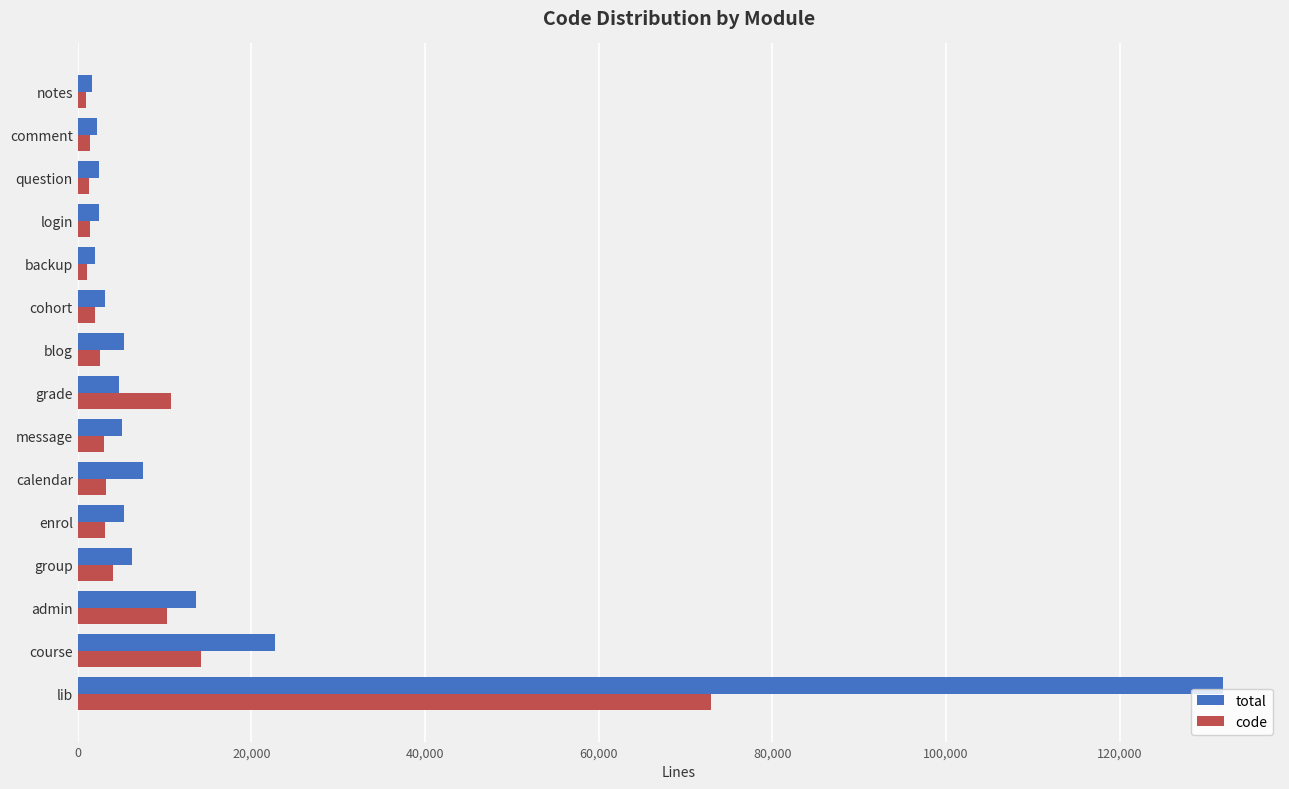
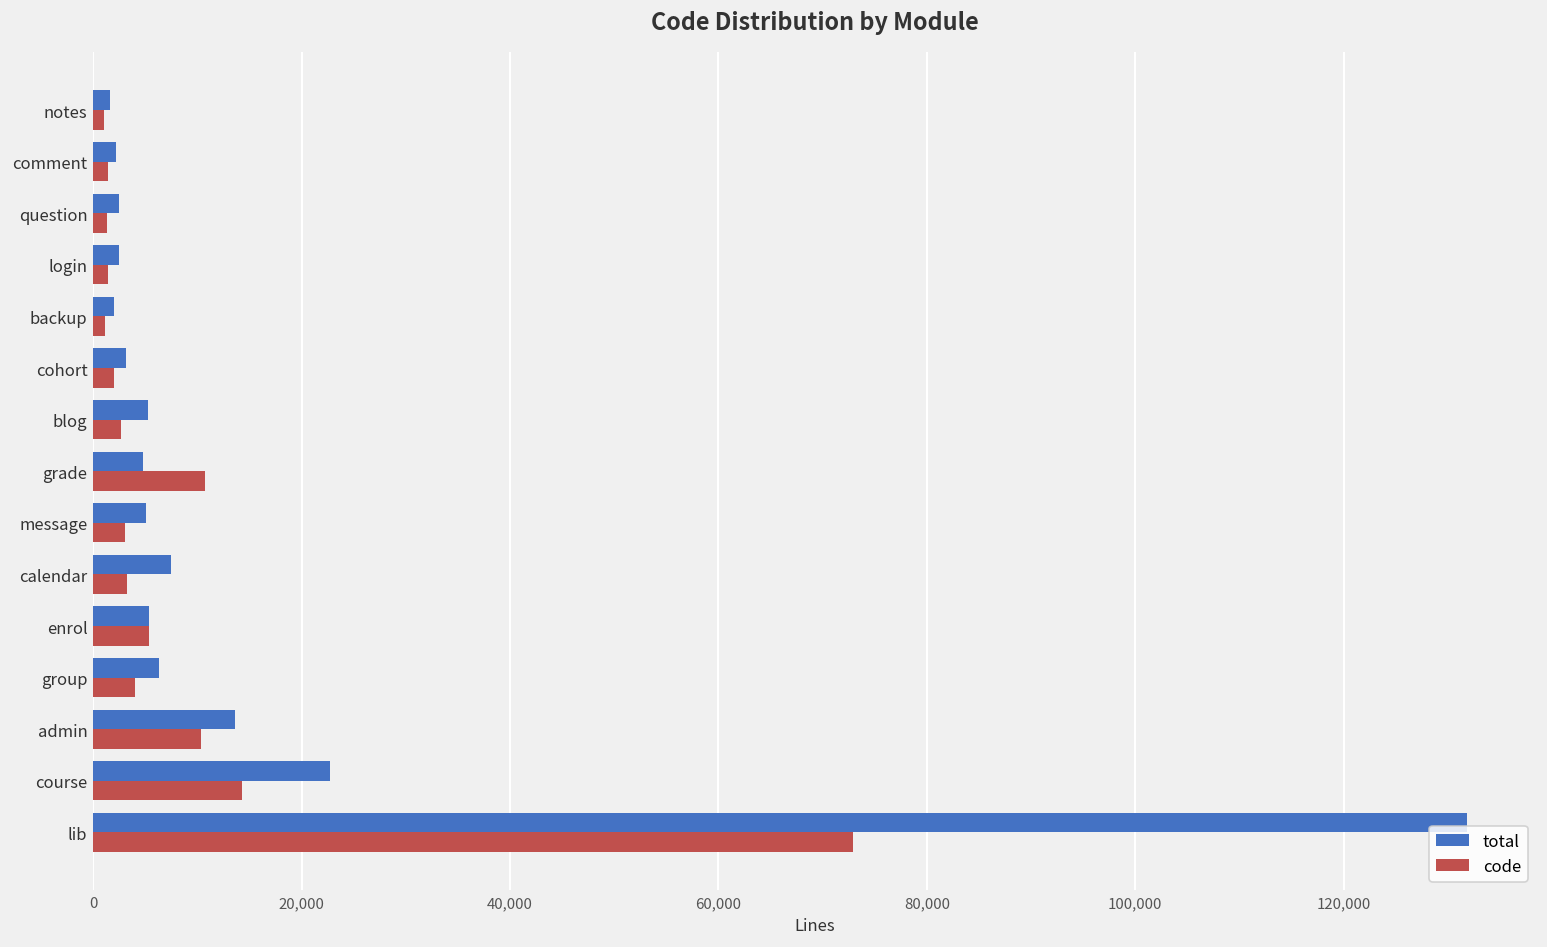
code, enrol: 3,000 -> 5,000
